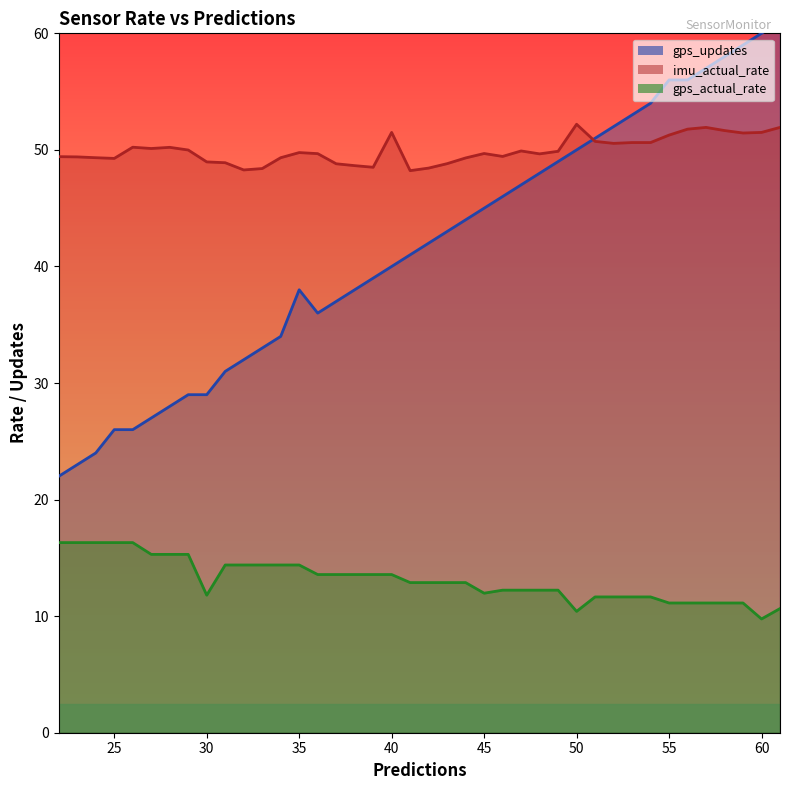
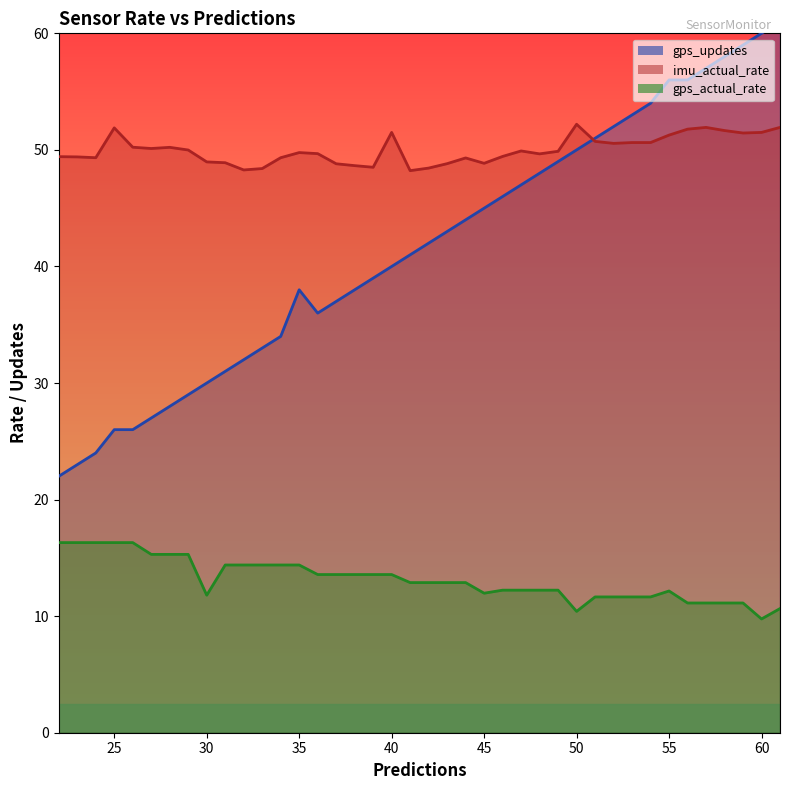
imu_actual_rate, 25: 49.3 -> 51.9
gps_updates, 30: 29 -> 30
imu_actual_rate, 45: 49.7 -> 48.9
gps_actual_rate, 55: 11.1 -> 12.2
